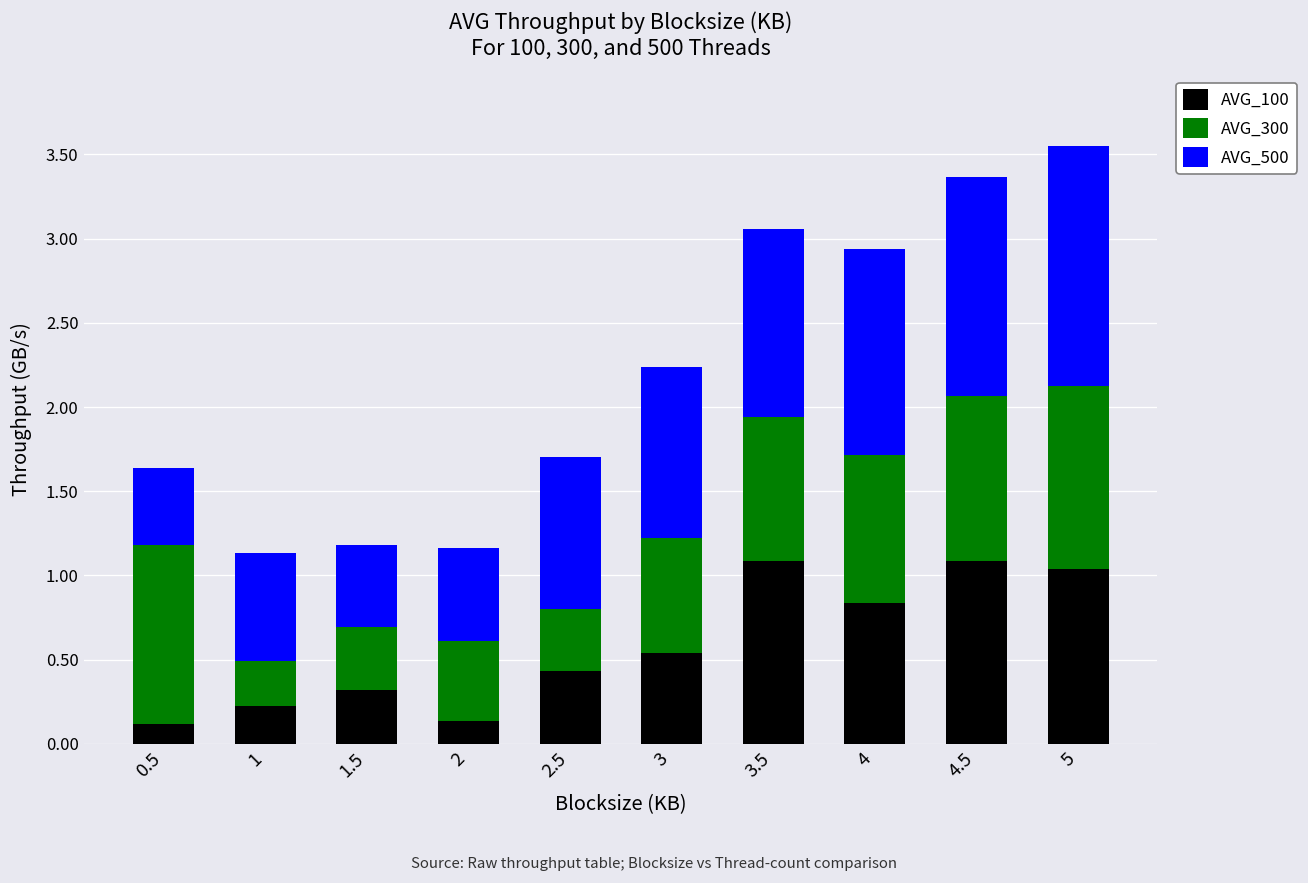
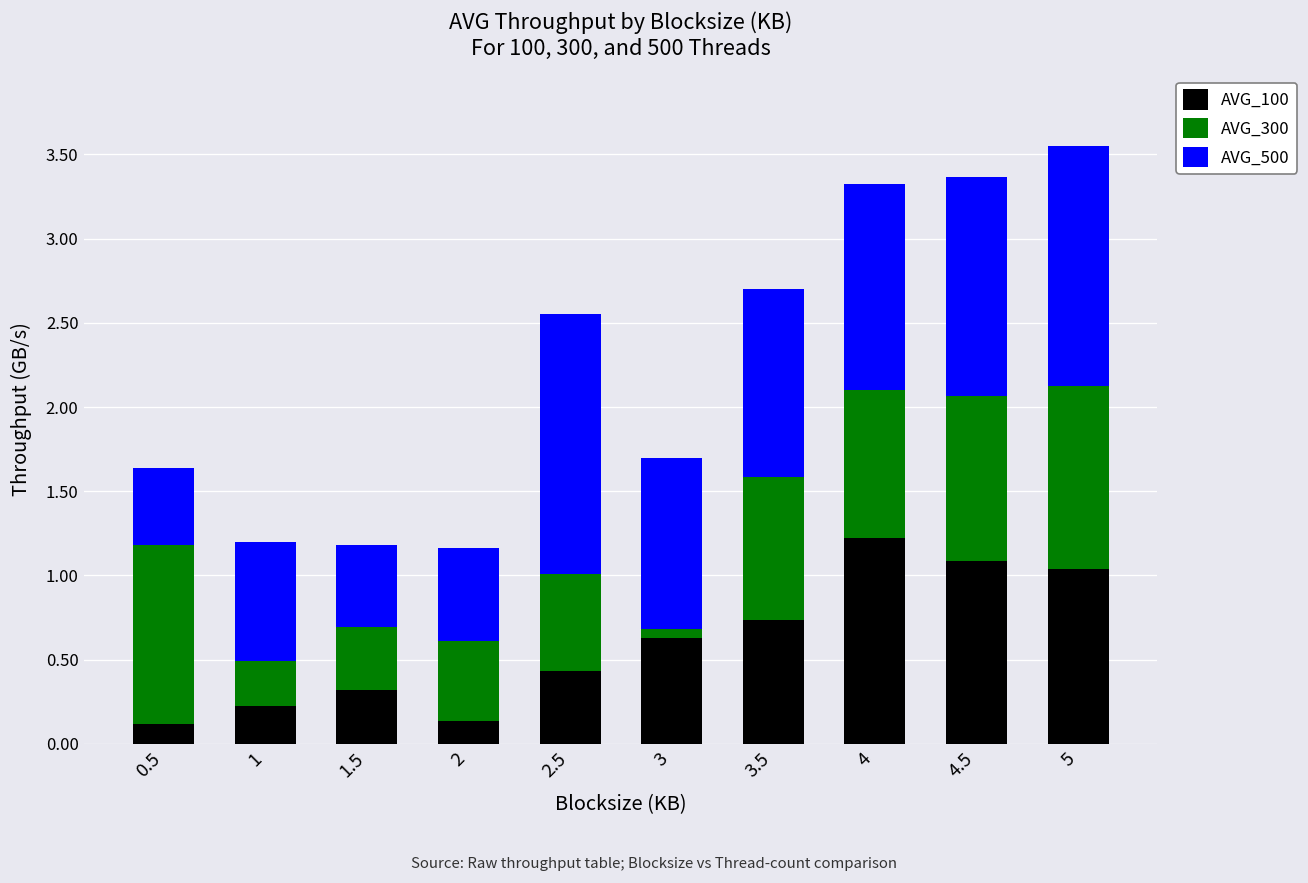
AVG_500, 1: 0.64 -> 0.71
AVG_300, 2.5: 0.37 -> 0.57
AVG_500, 2.5: 0.90 -> 1.55
AVG_100, 3: 0.54 -> 0.63
AVG_300, 3: 0.68 -> 0.06
AVG_100, 3.5: 1.09 -> 0.73
AVG_100, 4: 0.83 -> 1.22
